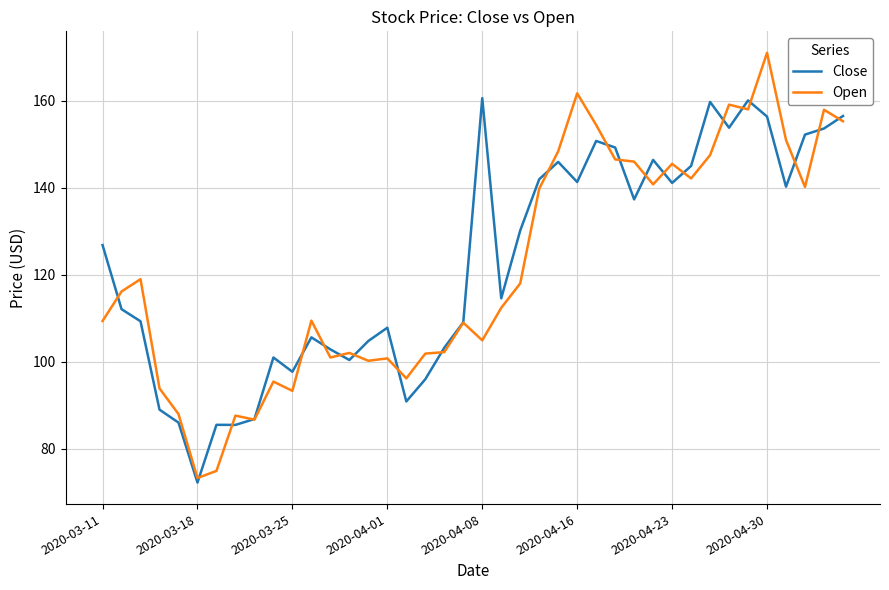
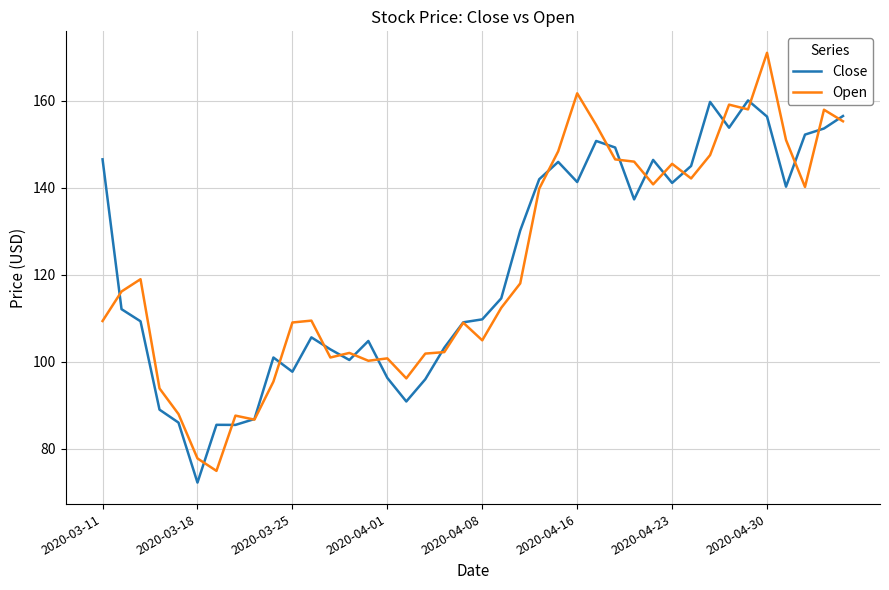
Close, 2020-03-11: 127 -> 147
Open, 2020-03-18: 73 -> 78
Open, 2020-03-25: 93 -> 109
Close, 2020-04-01: 108 -> 96
Close, 2020-04-08: 161 -> 110
